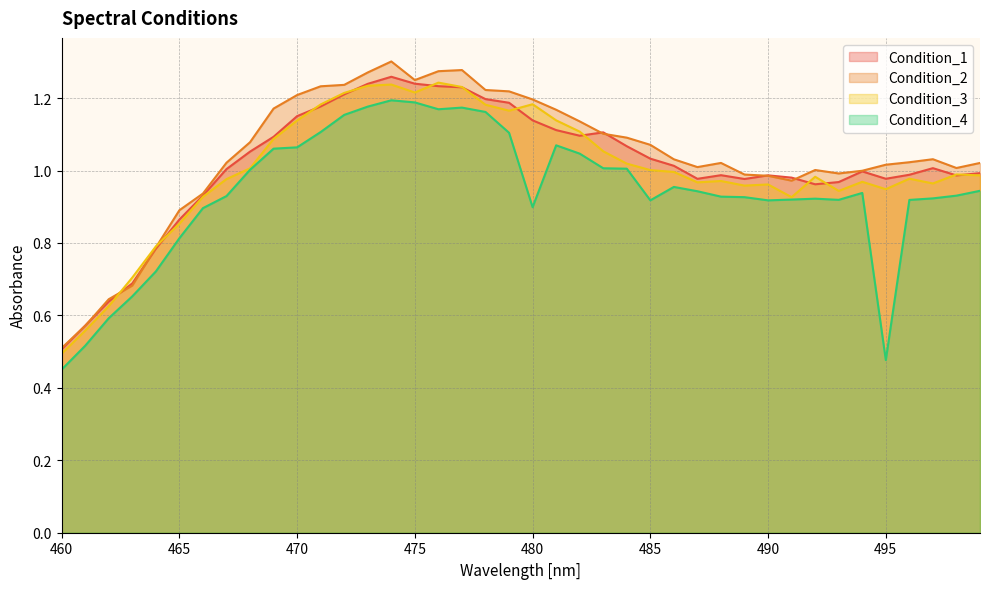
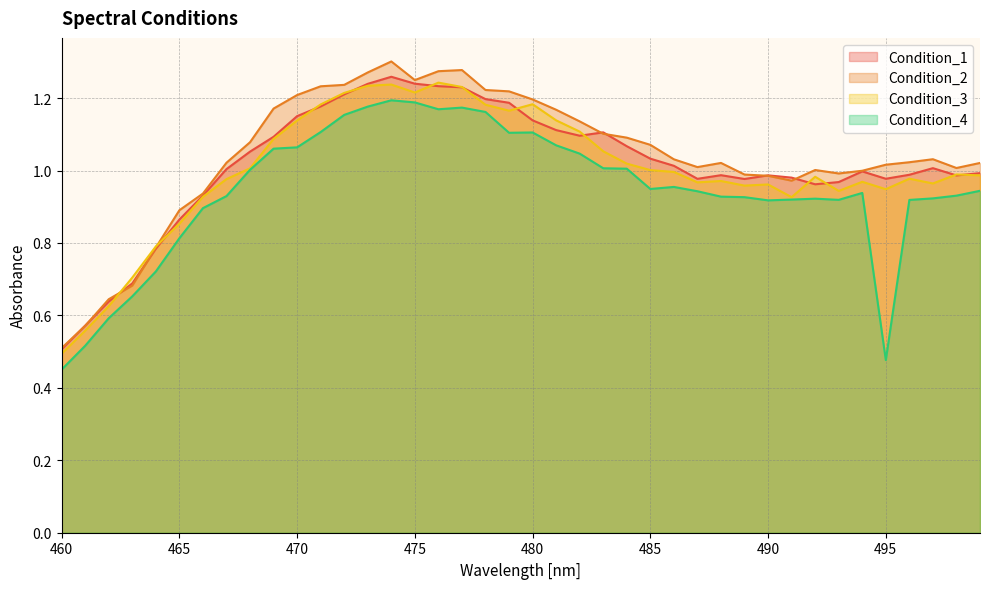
Condition_4, 480: 0.90 -> 1.11
Condition_4, 485: 0.92 -> 0.95
